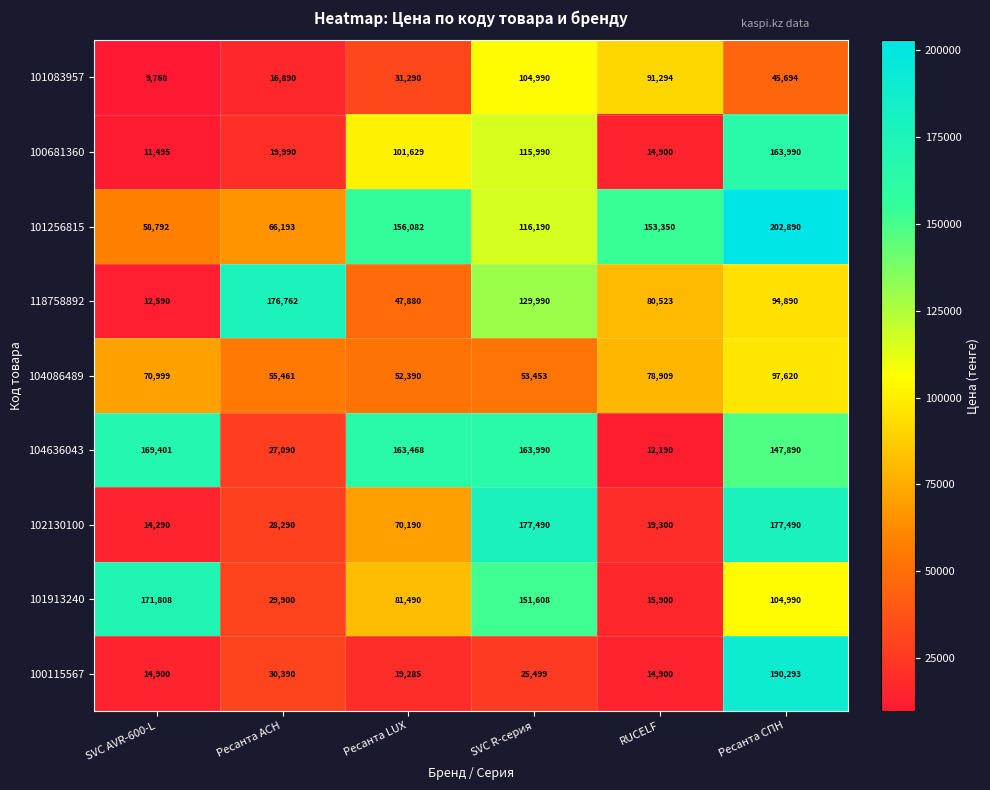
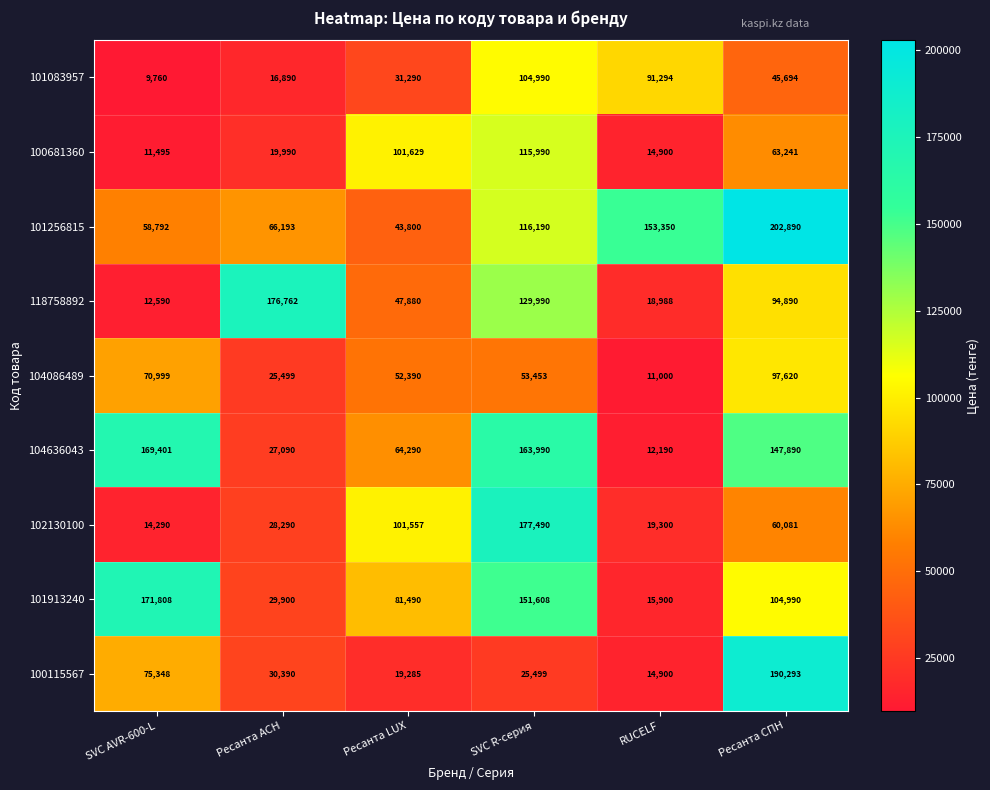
100681360, Ресанта СПН: 163,990 -> 63,241
101256815, Ресанта LUX: 156,082 -> 43,800
118758892, RUCELF: 80,523 -> 18,988
104086489, Ресанта АСН: 55,461 -> 25,499
104086489, RUCELF: 78,909 -> 11,000
104636043, Ресанта LUX: 163,468 -> 64,290
102130100, Ресанта LUX: 70,190 -> 101,557
102130100, Ресанта СПН: 177,490 -> 60,081
100115567, SVC AVR-600-L: 14,900 -> 75,348
